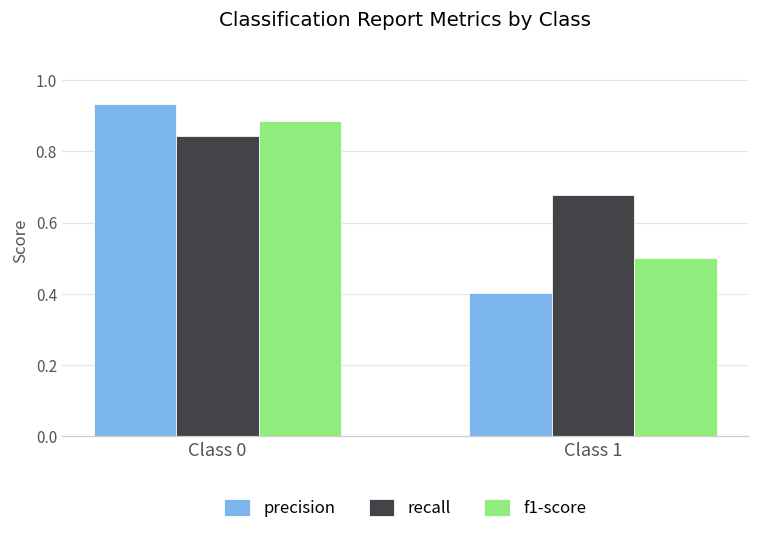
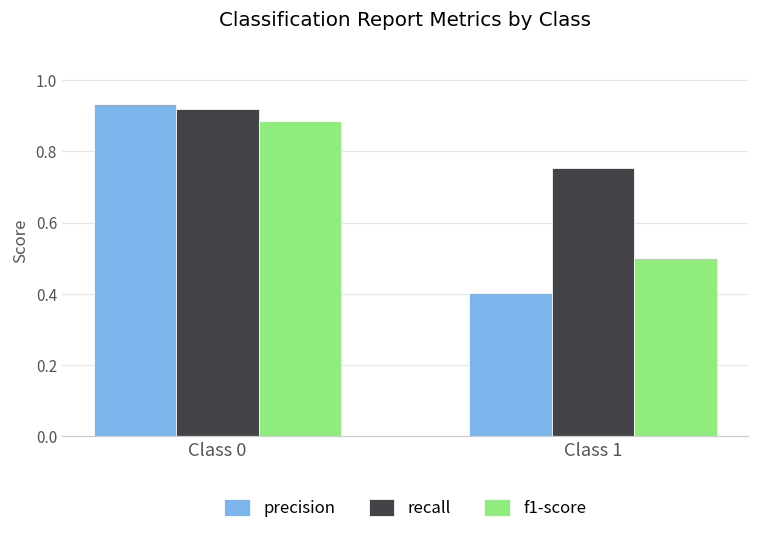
recall, Class 0: 0.84 -> 0.92
recall, Class 1: 0.68 -> 0.75
